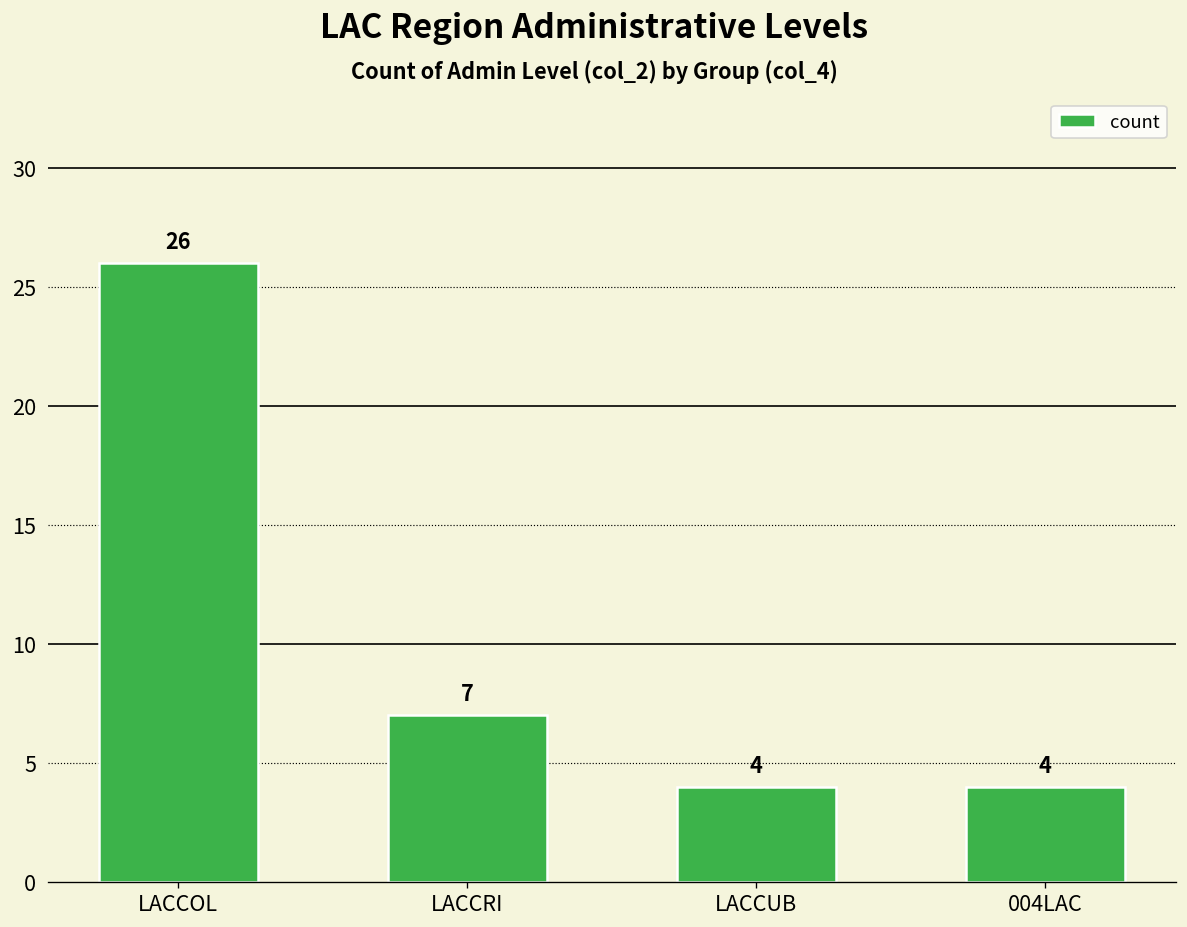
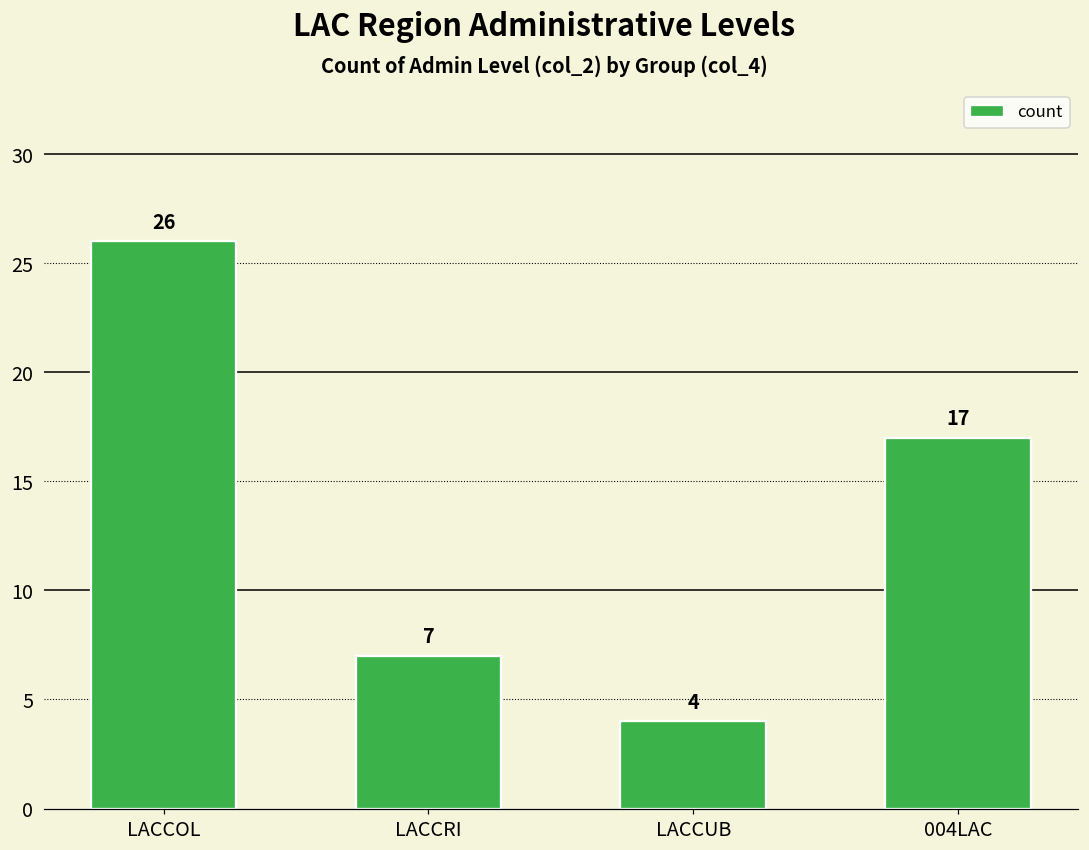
004LAC: 4 -> 17
